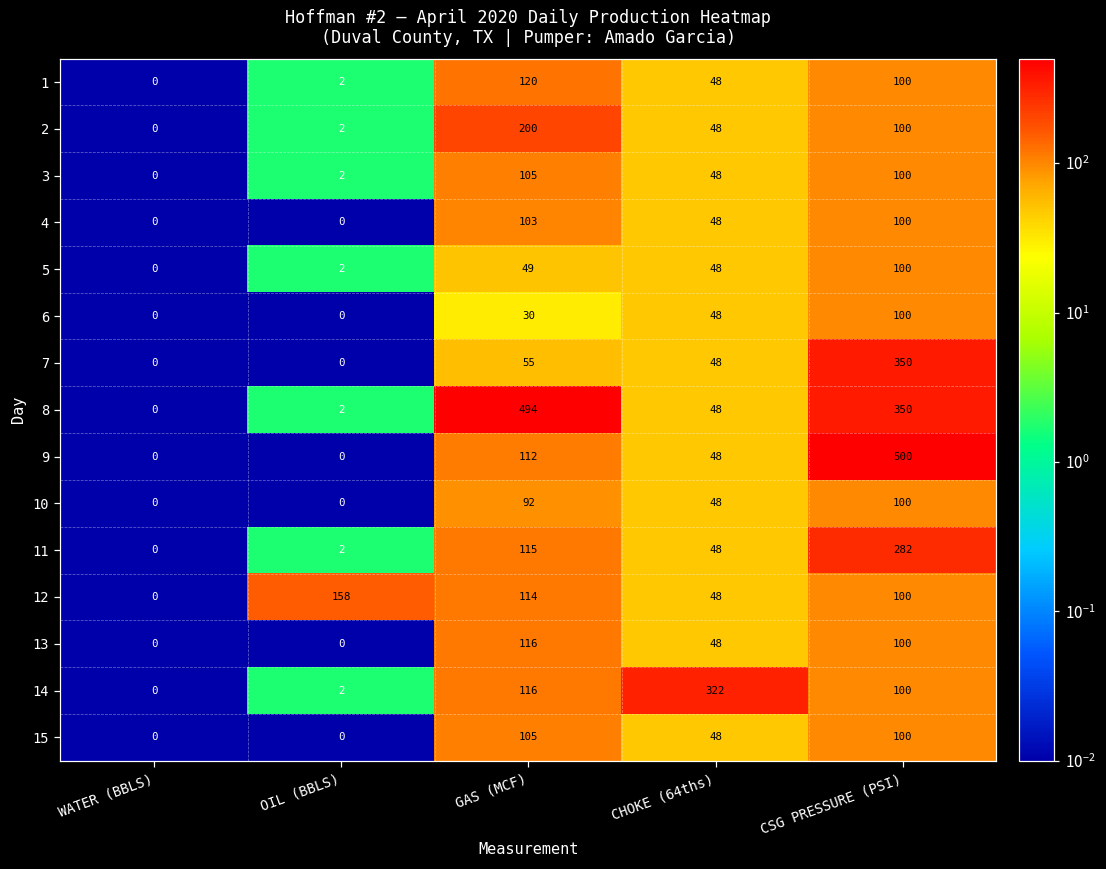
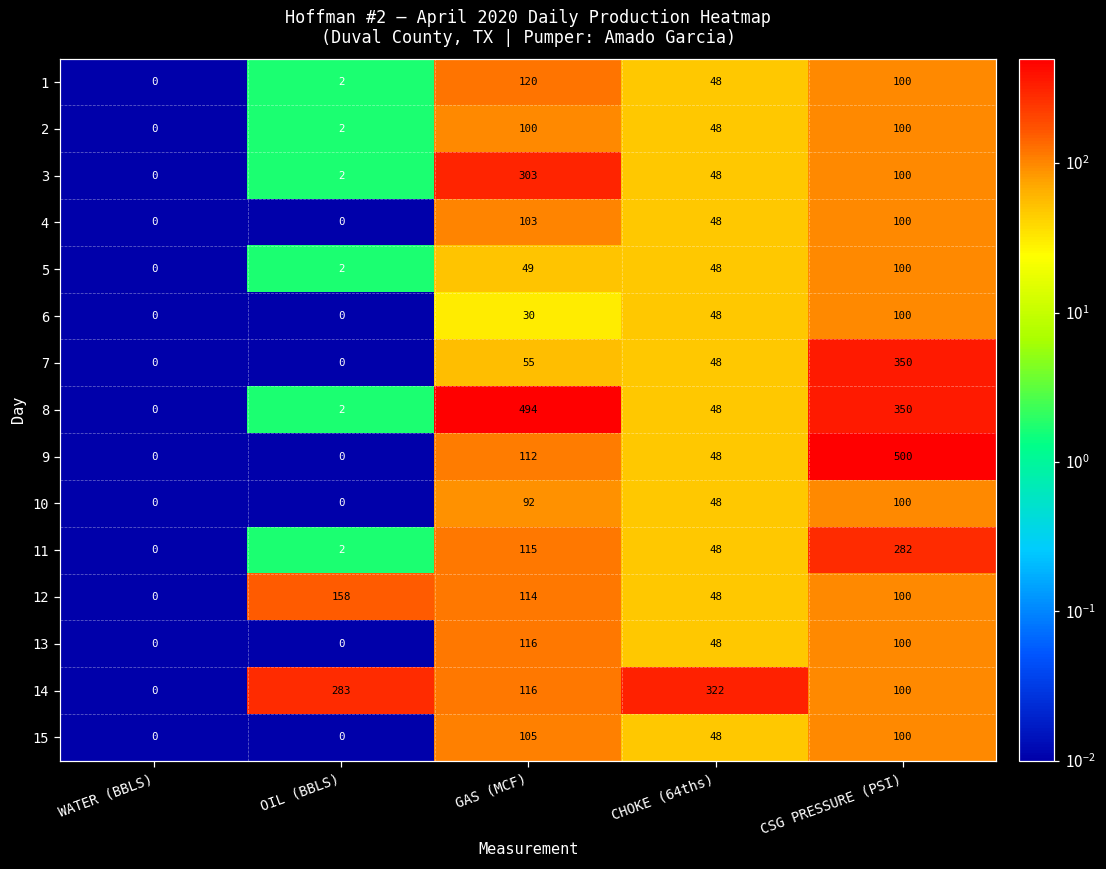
2, GAS (MCF): 200 -> 100
3, GAS (MCF): 105 -> 303
14, OIL (BBLS): 2 -> 283
